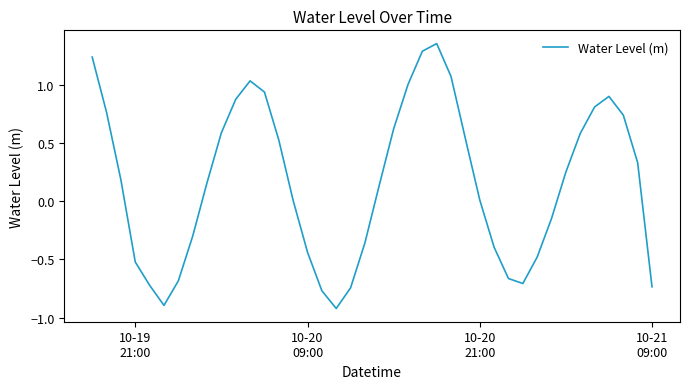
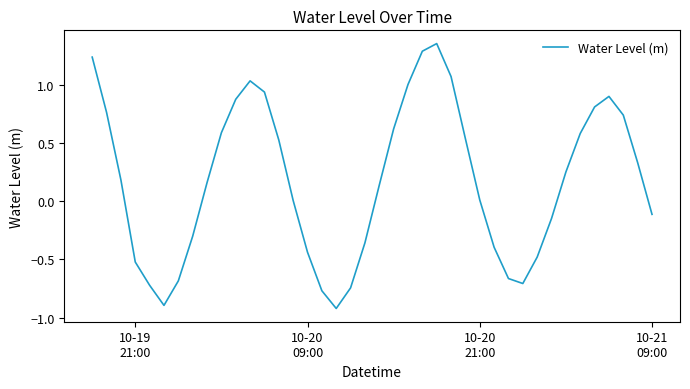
10-21 09:00: -0.74 -> -0.11
